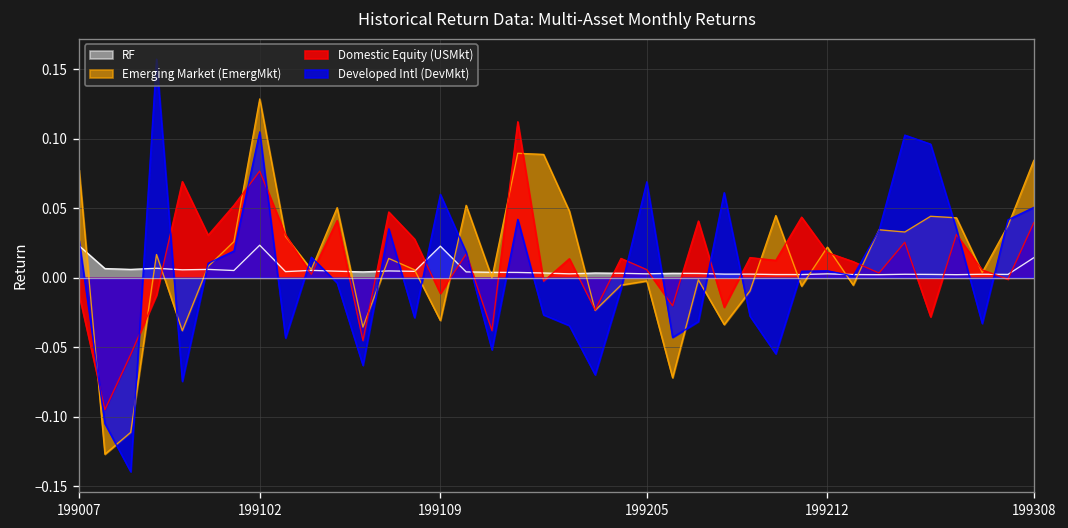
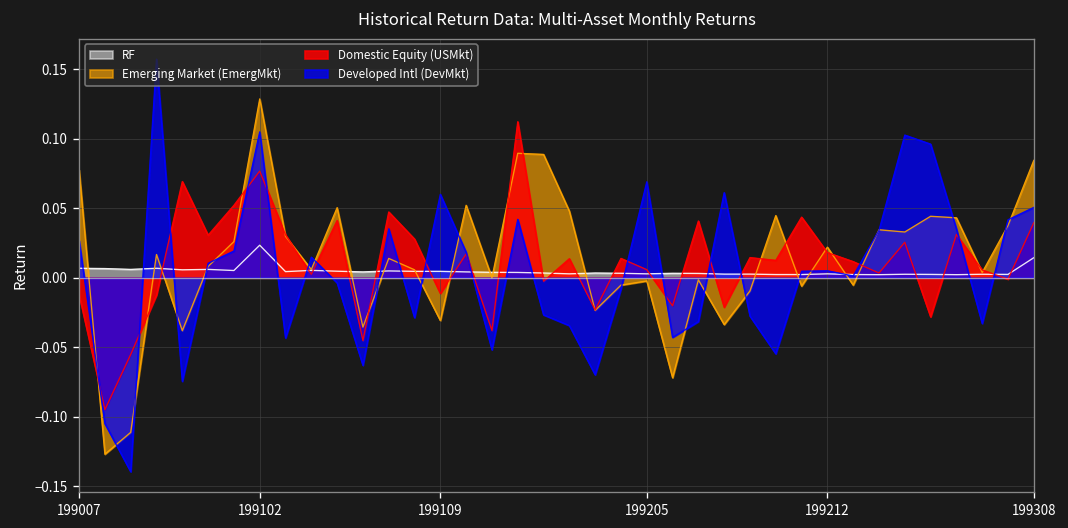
RF, 199007: 0.023 -> 0.007
RF, 199109: 0.023 -> 0.005
